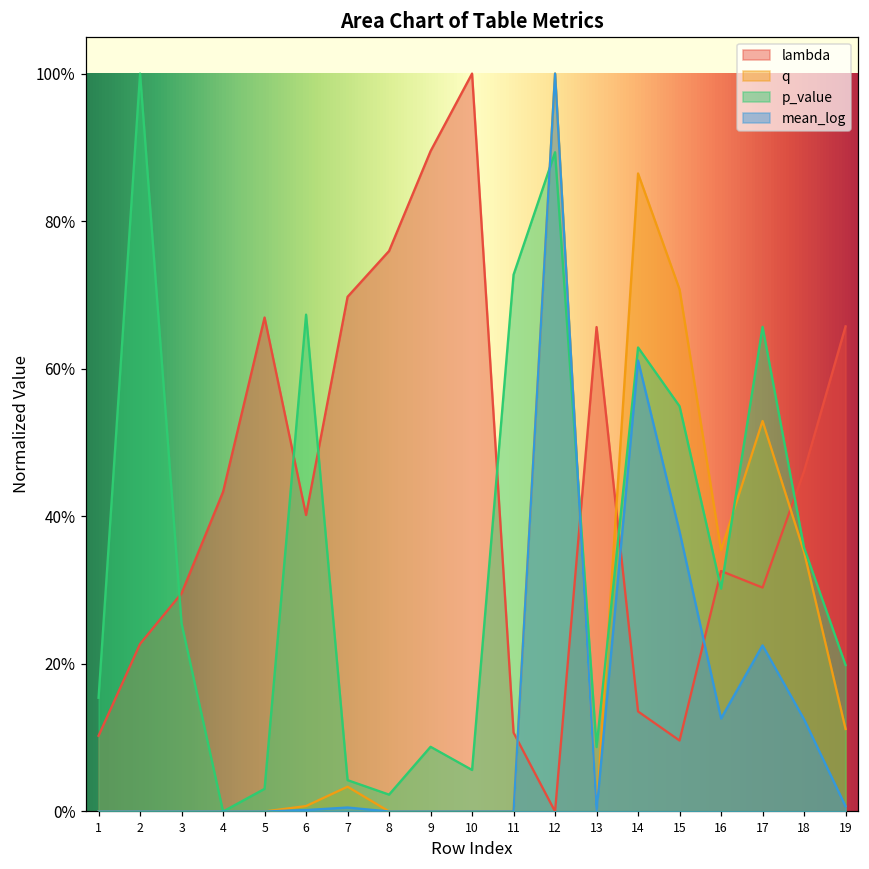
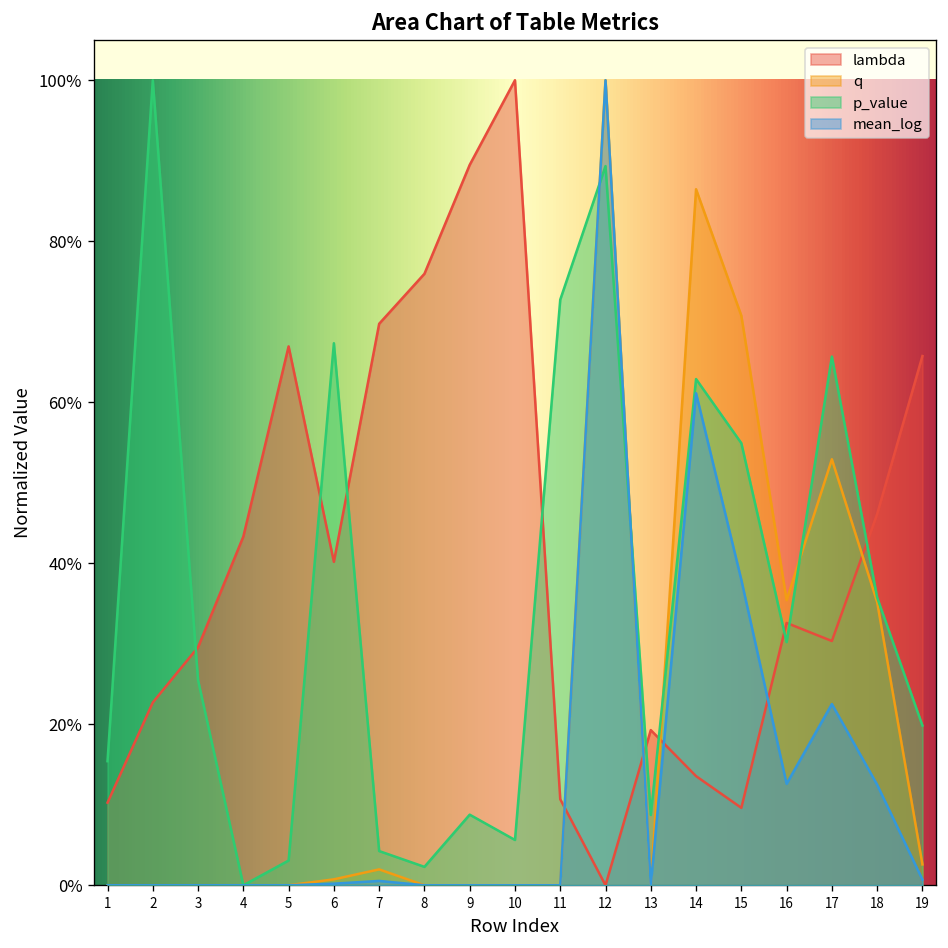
q, 7: 3% -> 2%
lambda, 13: 66% -> 19%
q, 19: 11% -> 3%
